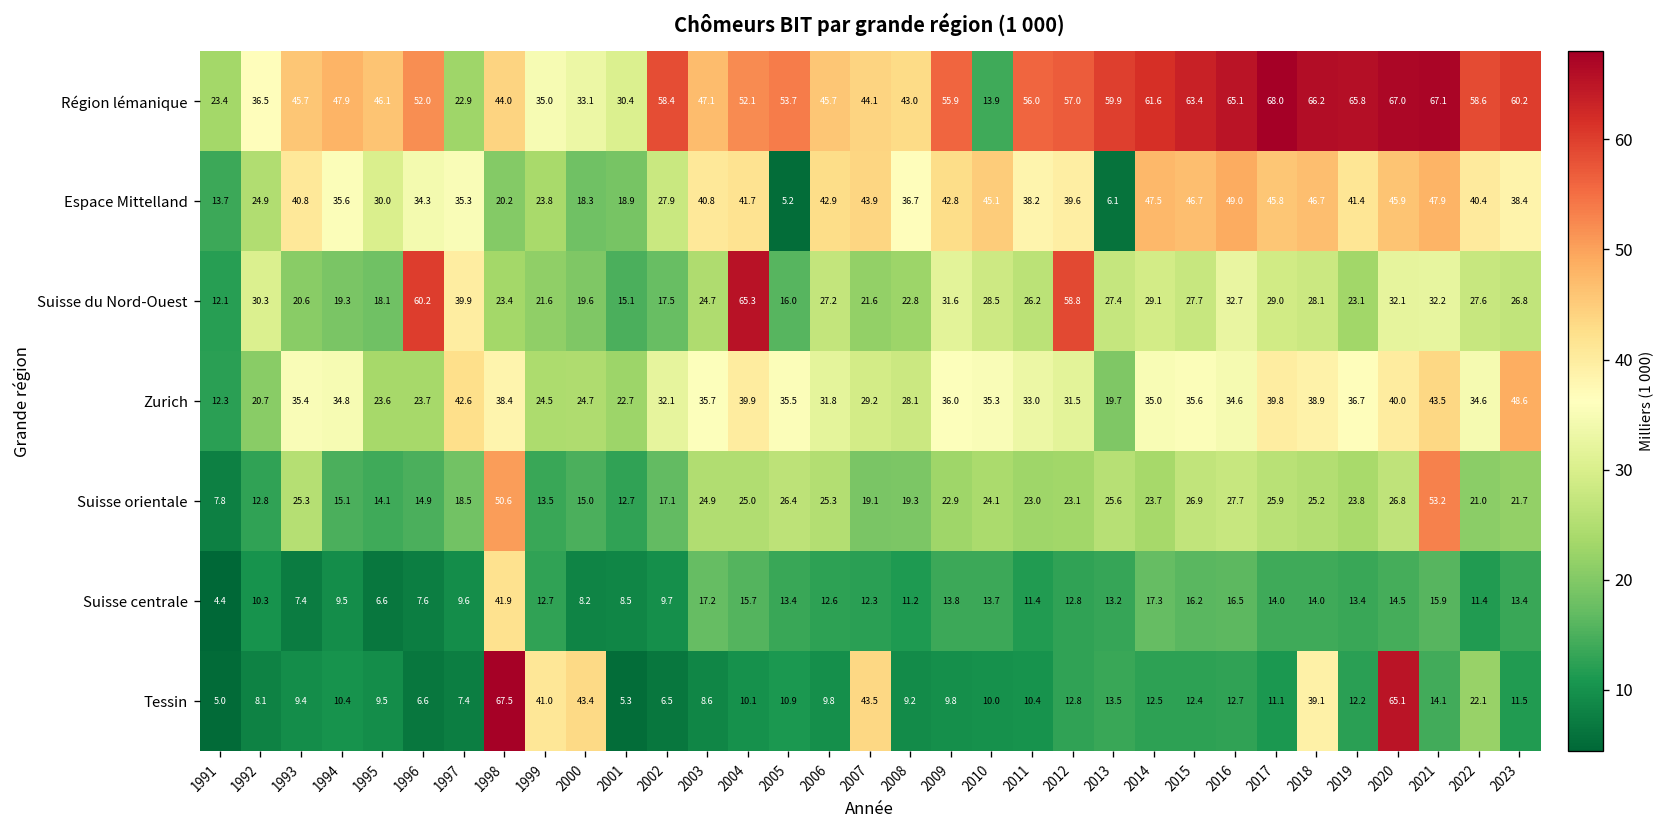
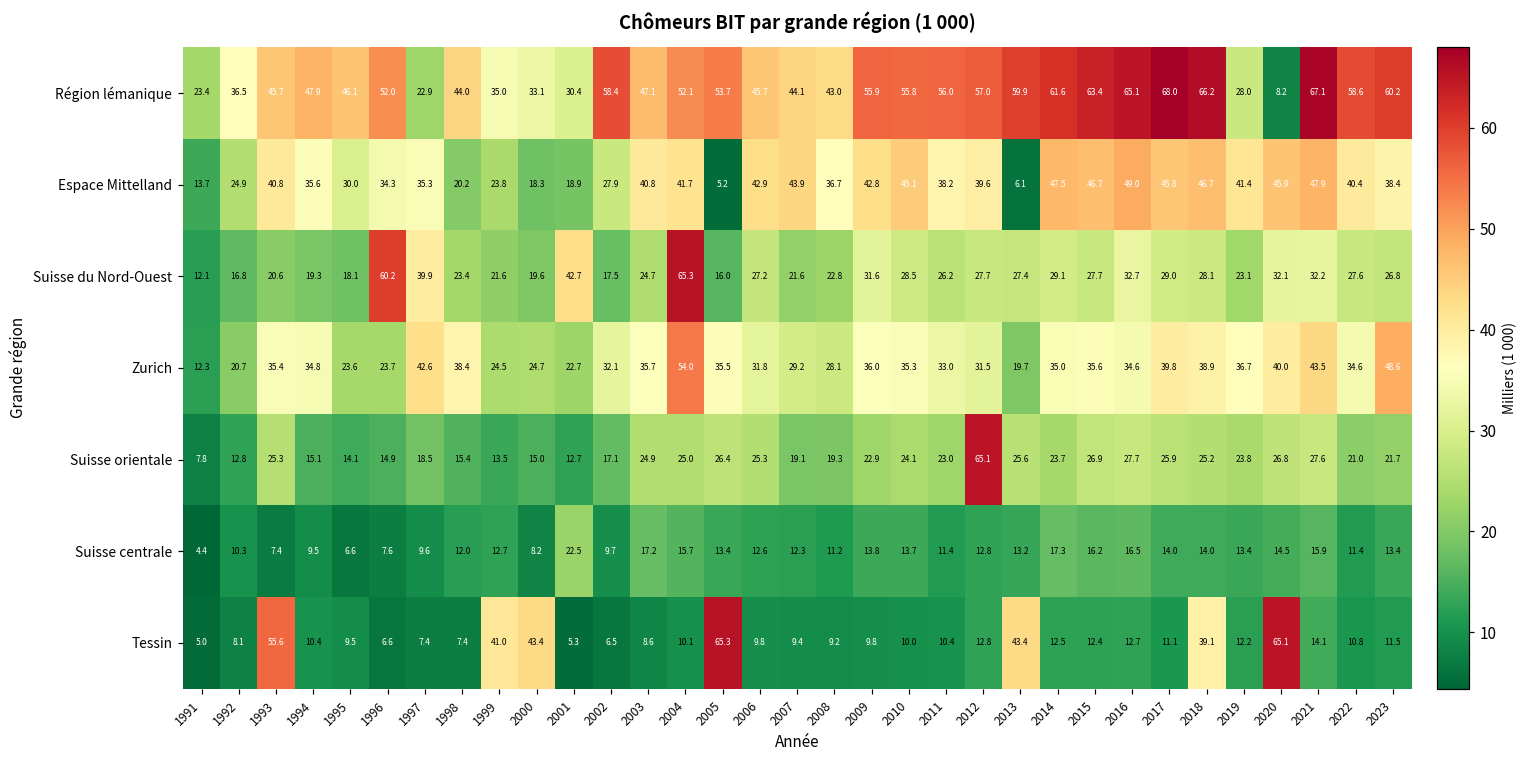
Région lémanique, 2010: 13.9 -> 55.8
Région lémanique, 2019: 65.8 -> 28.0
Région lémanique, 2020: 67.0 -> 8.2
Suisse du Nord-Ouest, 1992: 30.3 -> 16.8
Suisse du Nord-Ouest, 2001: 15.1 -> 42.7
Suisse du Nord-Ouest, 2012: 58.8 -> 27.7
Zurich, 2004: 39.9 -> 54.0
Suisse orientale, 1998: 50.6 -> 15.4
Suisse orientale, 2012: 23.1 -> 65.1
Suisse orientale, 2021: 53.2 -> 27.6
Suisse centrale, 1998: 41.9 -> 12.0
Suisse centrale, 2001: 8.5 -> 22.5
Tessin, 1993: 9.4 -> 55.6
Tessin, 1998: 67.5 -> 7.4
Tessin, 2005: 10.9 -> 65.3
Tessin, 2007: 43.5 -> 9.4
Tessin, 2013: 13.5 -> 43.4
Tessin, 2022: 22.1 -> 10.8
